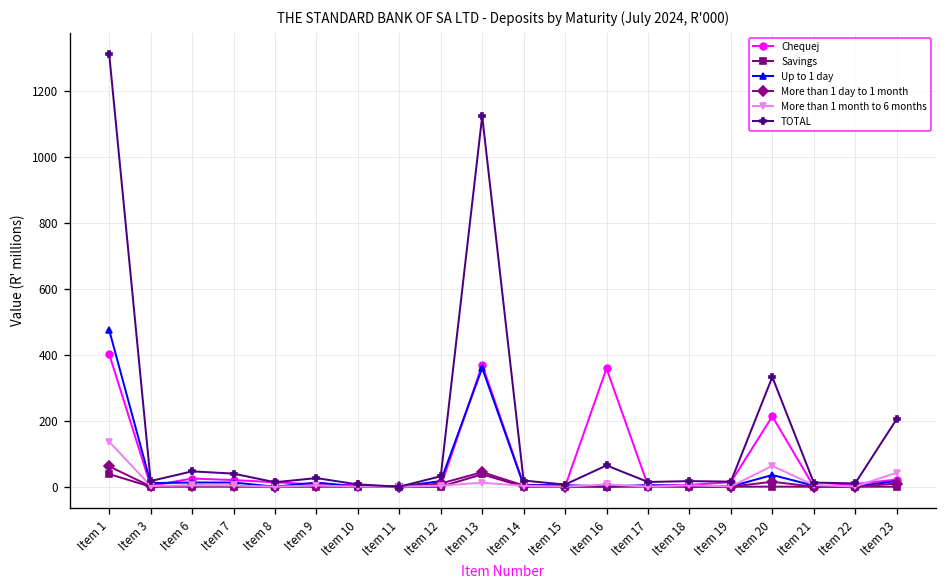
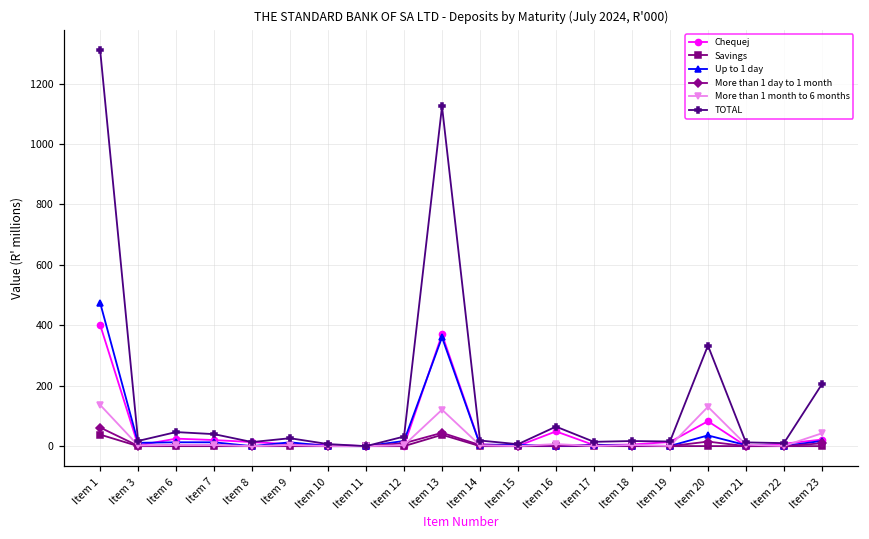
More than 1 month to 6 months, Item 13: 10 -> 120
Chequej, Item 16: 360 -> 50
Chequej, Item 20: 210 -> 80
More than 1 month to 6 months, Item 20: 60 -> 130
